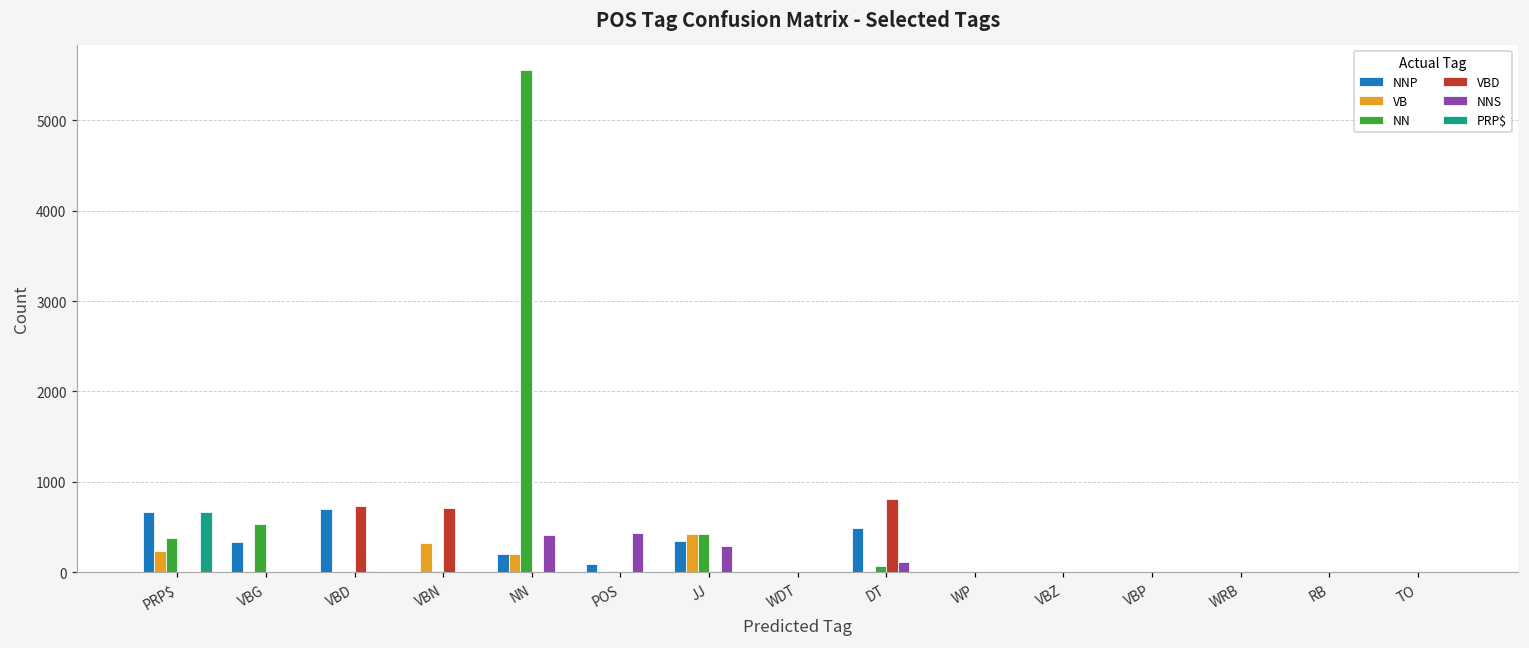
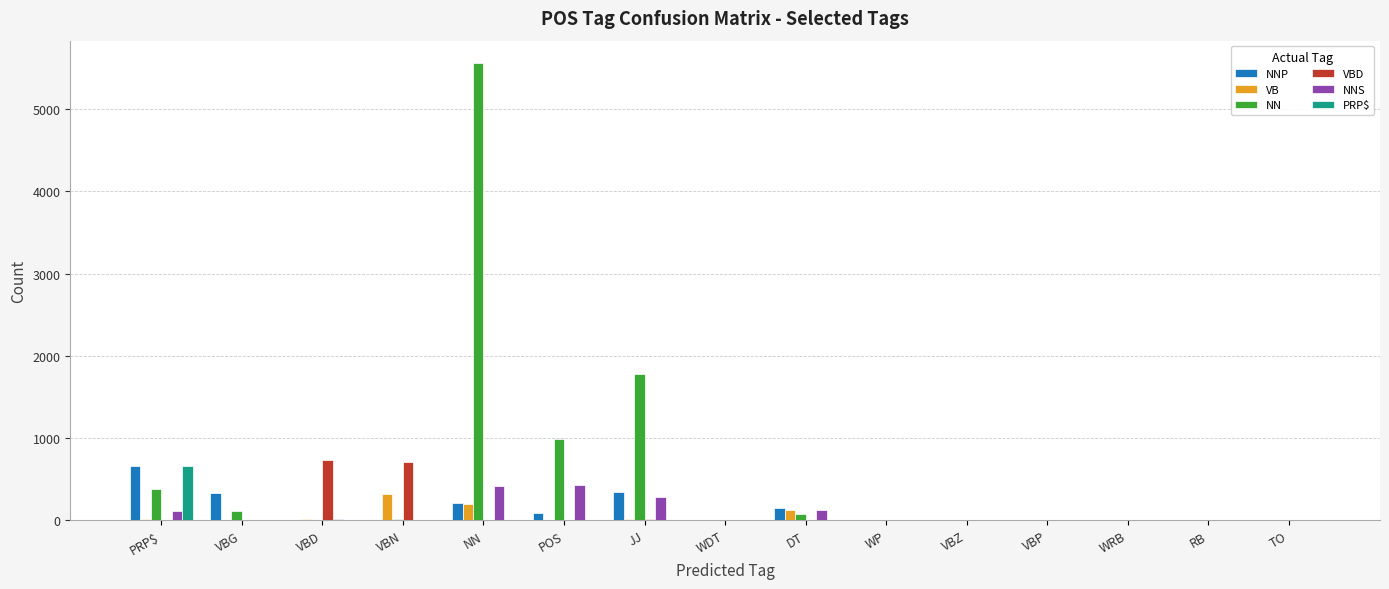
VB, PRP$: 200 -> 0
NNS, PRP$: 0 -> 100
NN, VBG: 500 -> 100
NNP, VBD: 700 -> 0
NN, POS: 0 -> 1000
VB, JJ: 400 -> 0
NN, JJ: 400 -> 1800
NNP, DT: 500 -> 100
VB, DT: 0 -> 100
VBD, DT: 800 -> 0
